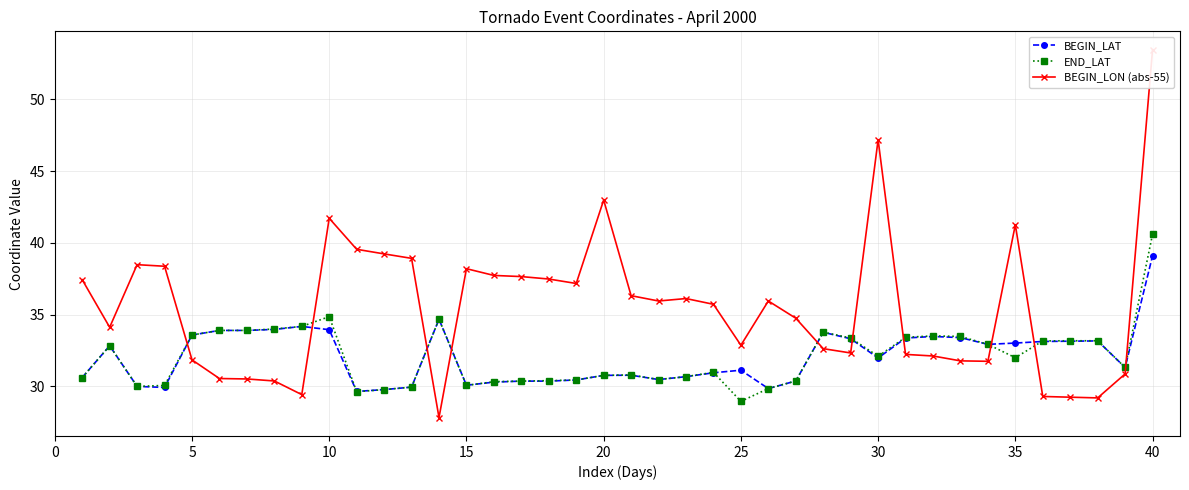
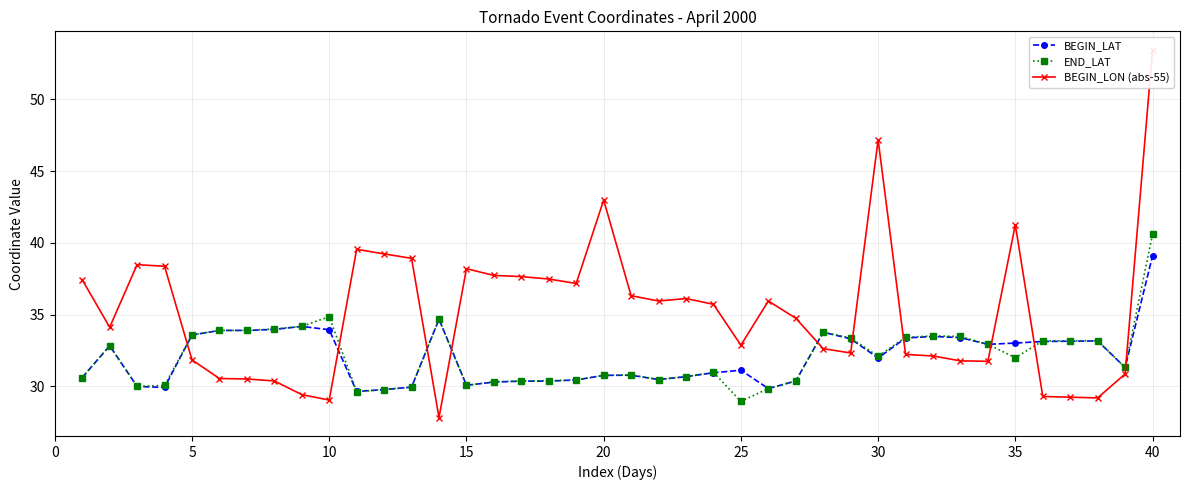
BEGIN_LON (abs-55), 10: 41.7 -> 29.0
